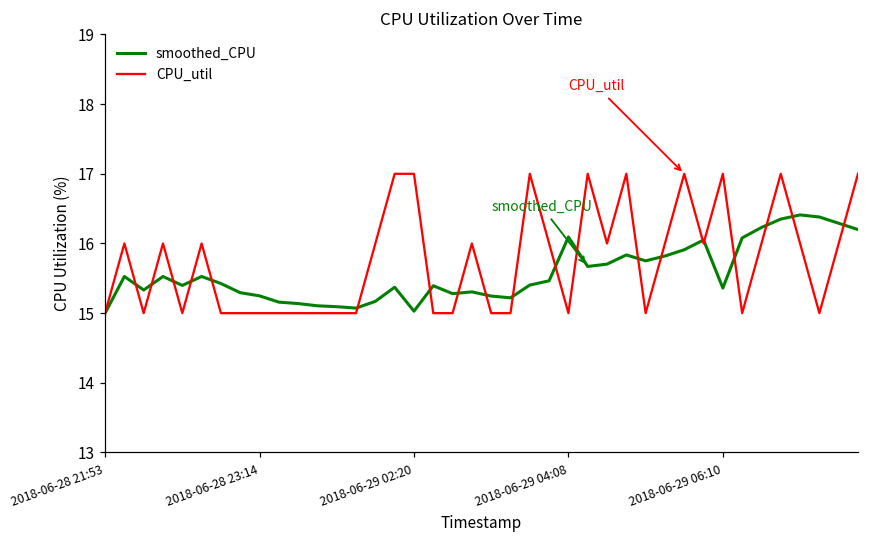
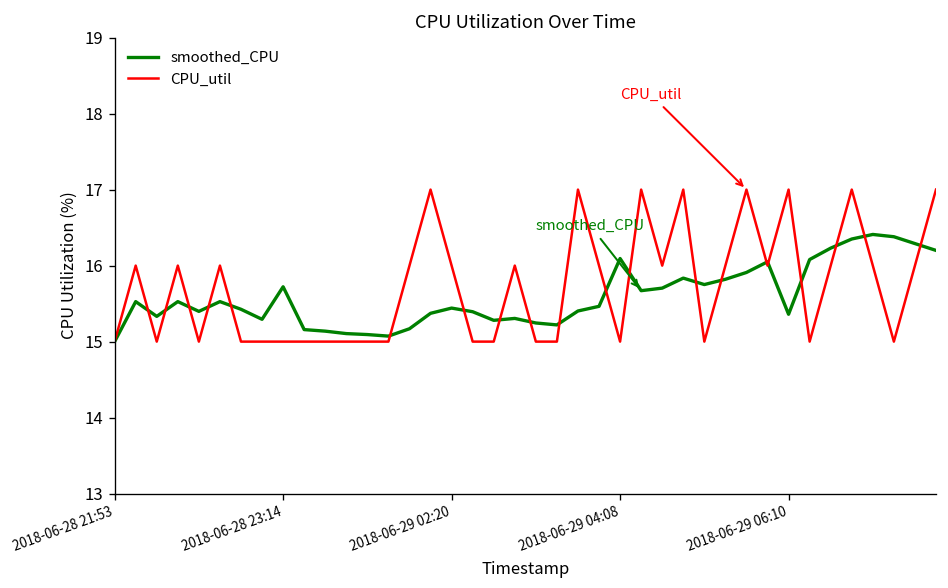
smoothed_CPU, 2018-06-28 23:14: 15.2 -> 15.7
smoothed_CPU, 2018-06-29 02:20: 15.0 -> 15.4
CPU_util, 2018-06-29 02:20: 17 -> 16
